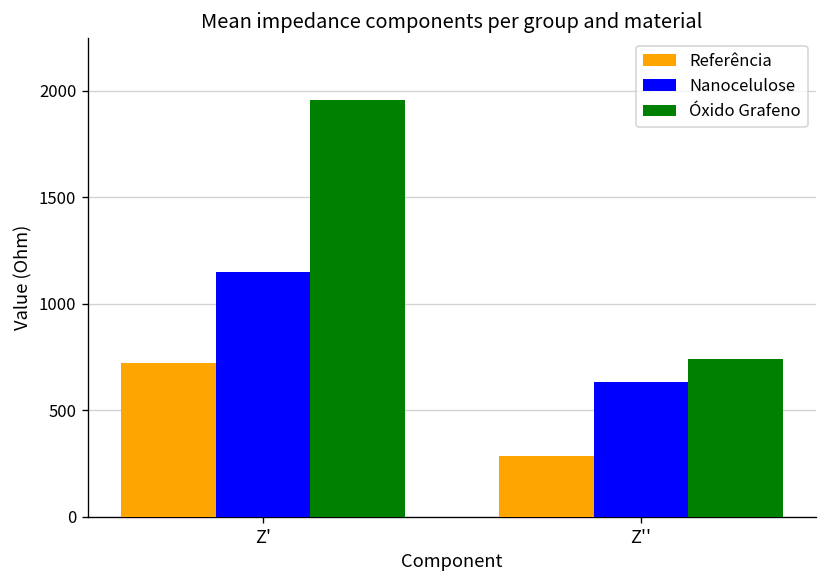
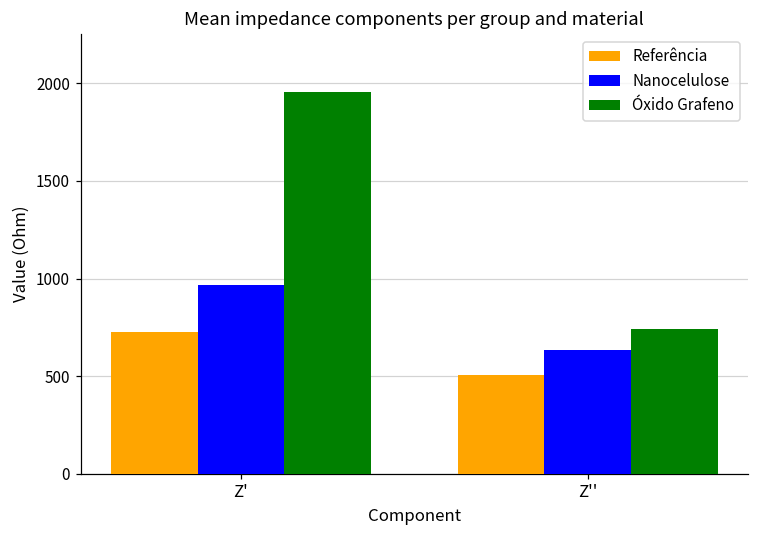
Nanocelulose, Z': 1150 -> 970
Referência, Z'': 290 -> 510
